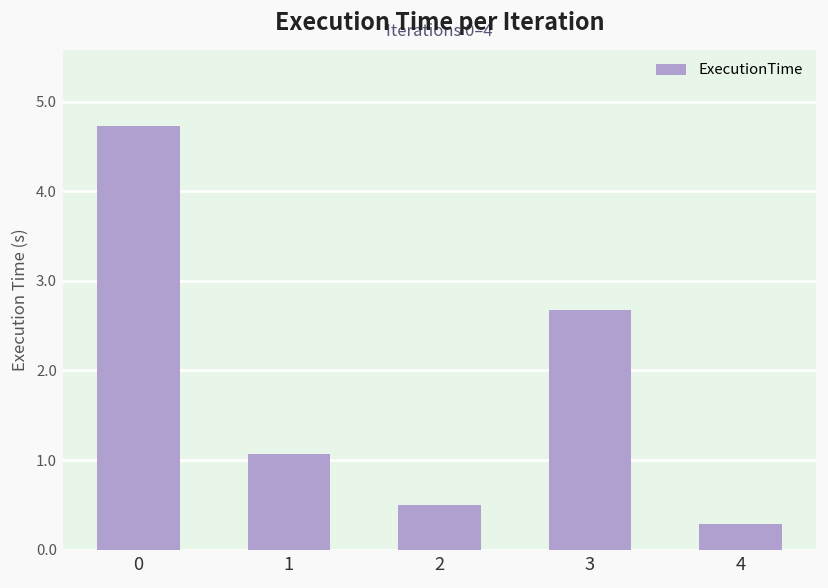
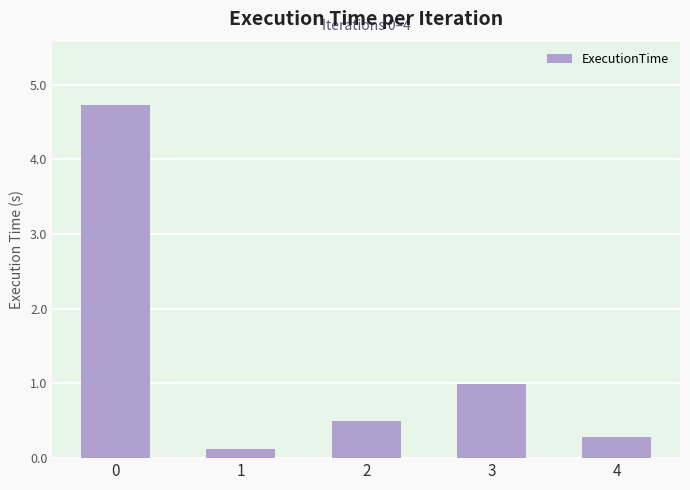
1: 1.1 -> 0.1
3: 2.7 -> 1.0
